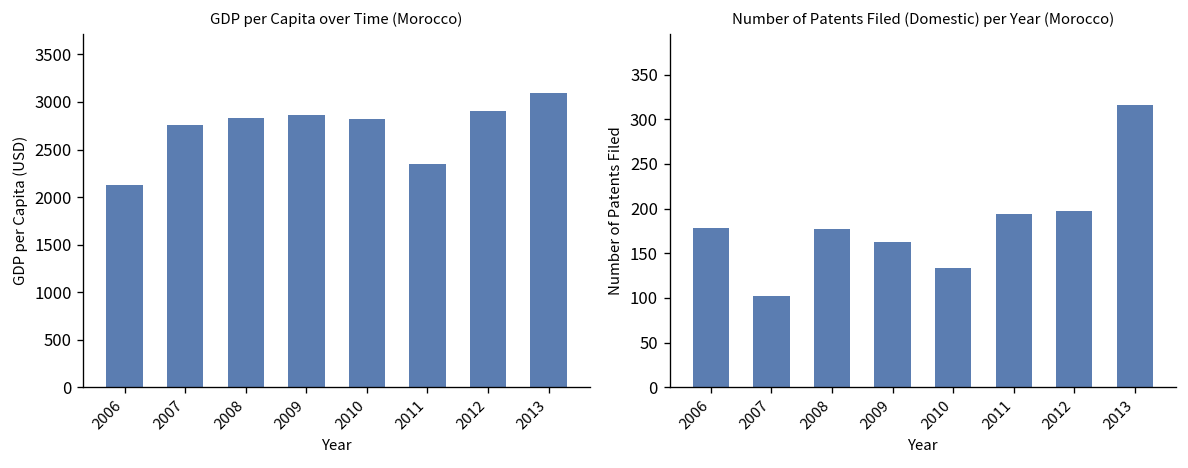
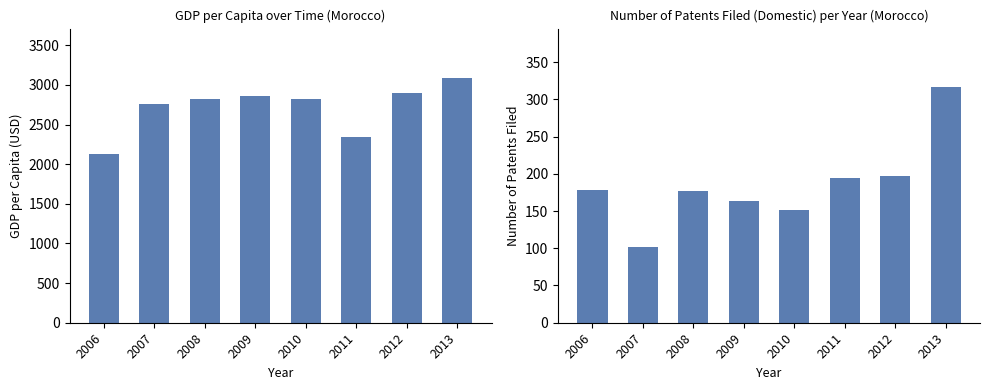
Number of Patents Filed (Domestic) per Year (Morocco), 2010: 130 -> 150
